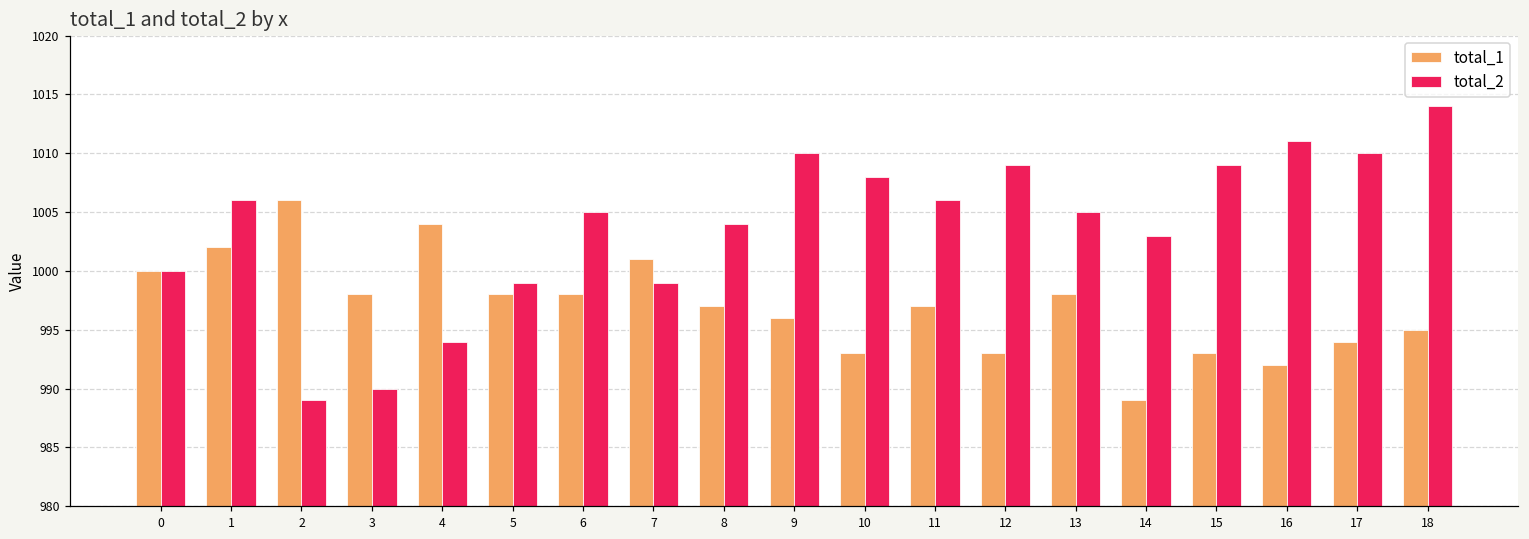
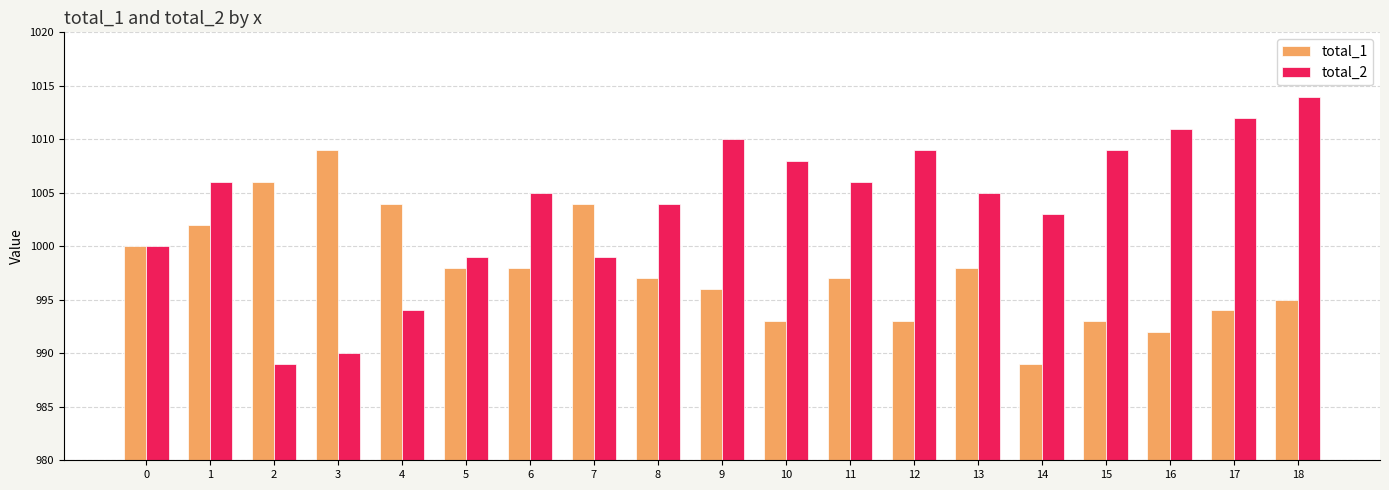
total_1, 3: 998 -> 1009
total_1, 7: 1001 -> 1004
total_2, 17: 1010 -> 1012
